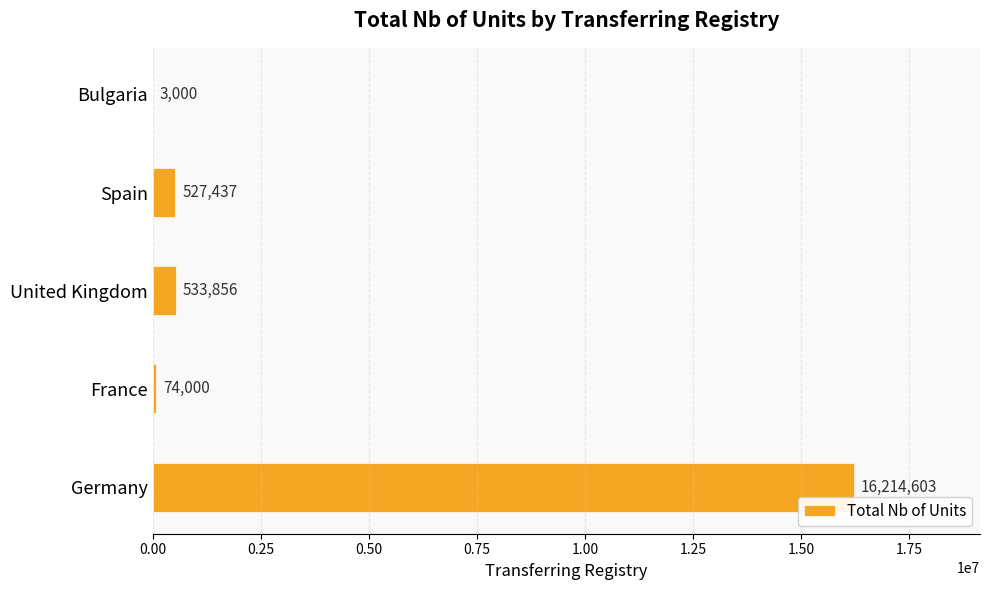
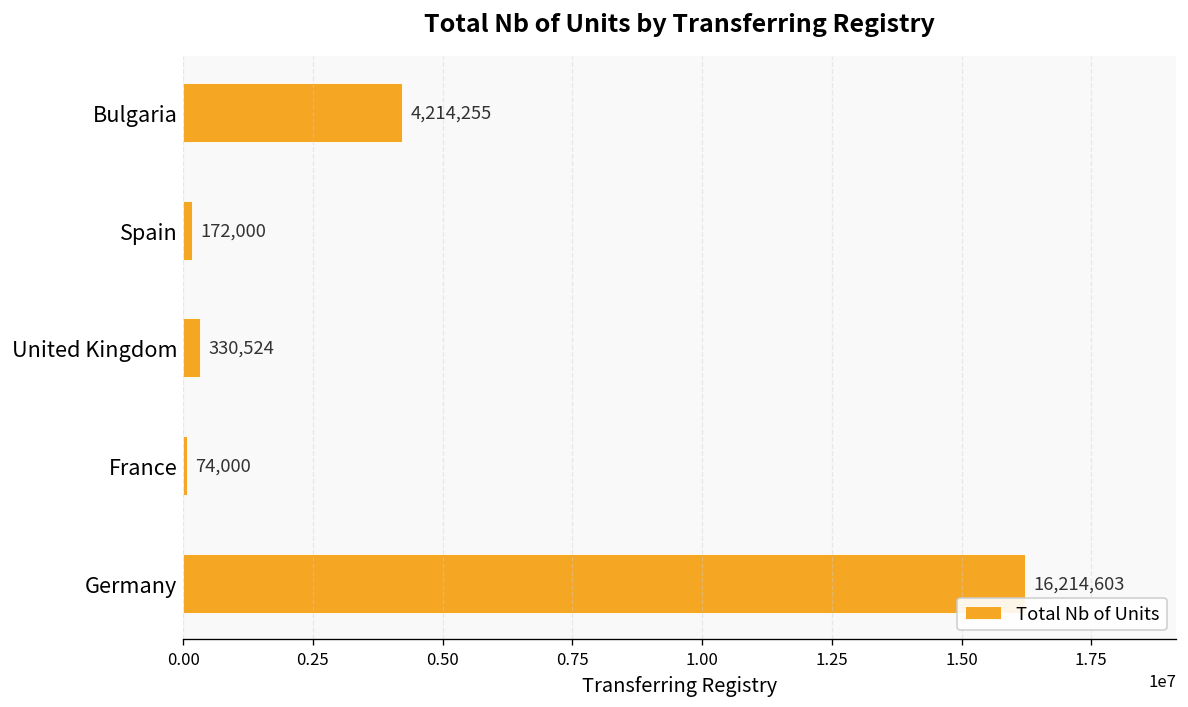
Bulgaria: 3,000 -> 4,214,255
Spain: 527,437 -> 172,000
United Kingdom: 533,856 -> 330,524
